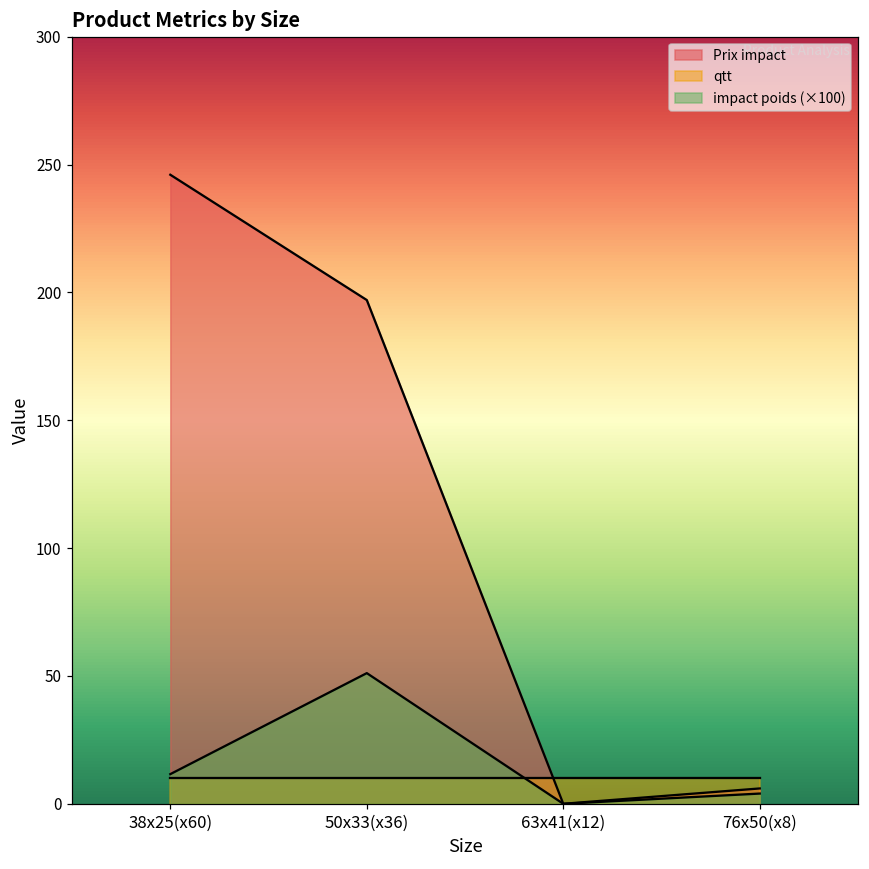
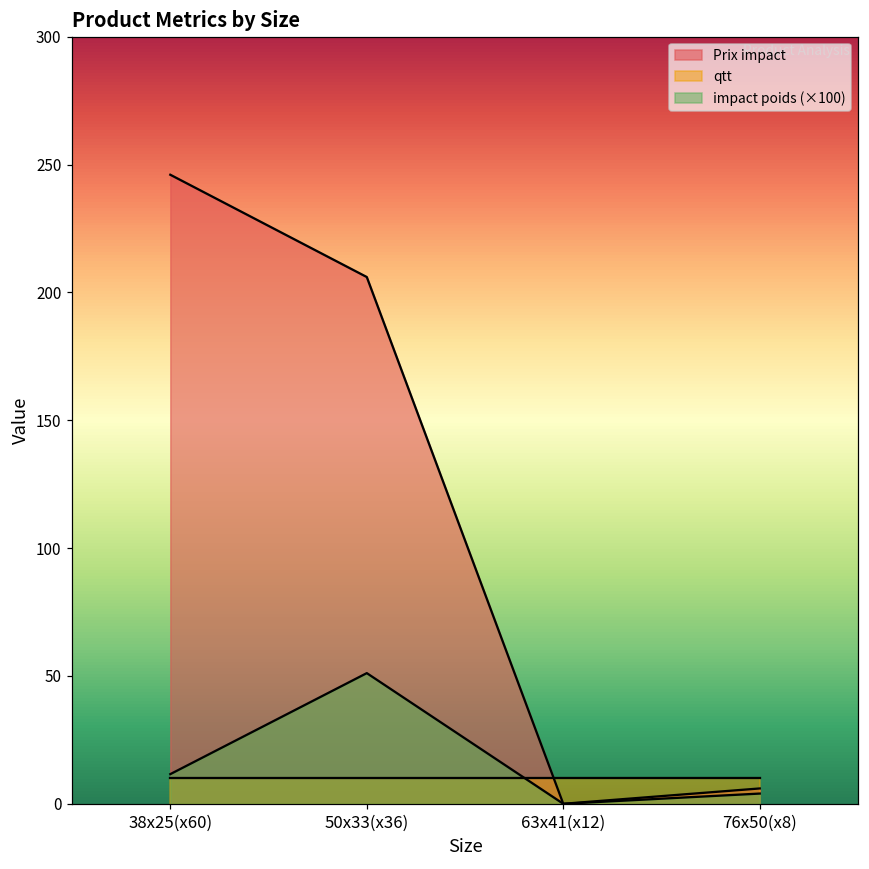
Prix impact, 50x33(x36): 197 -> 206
